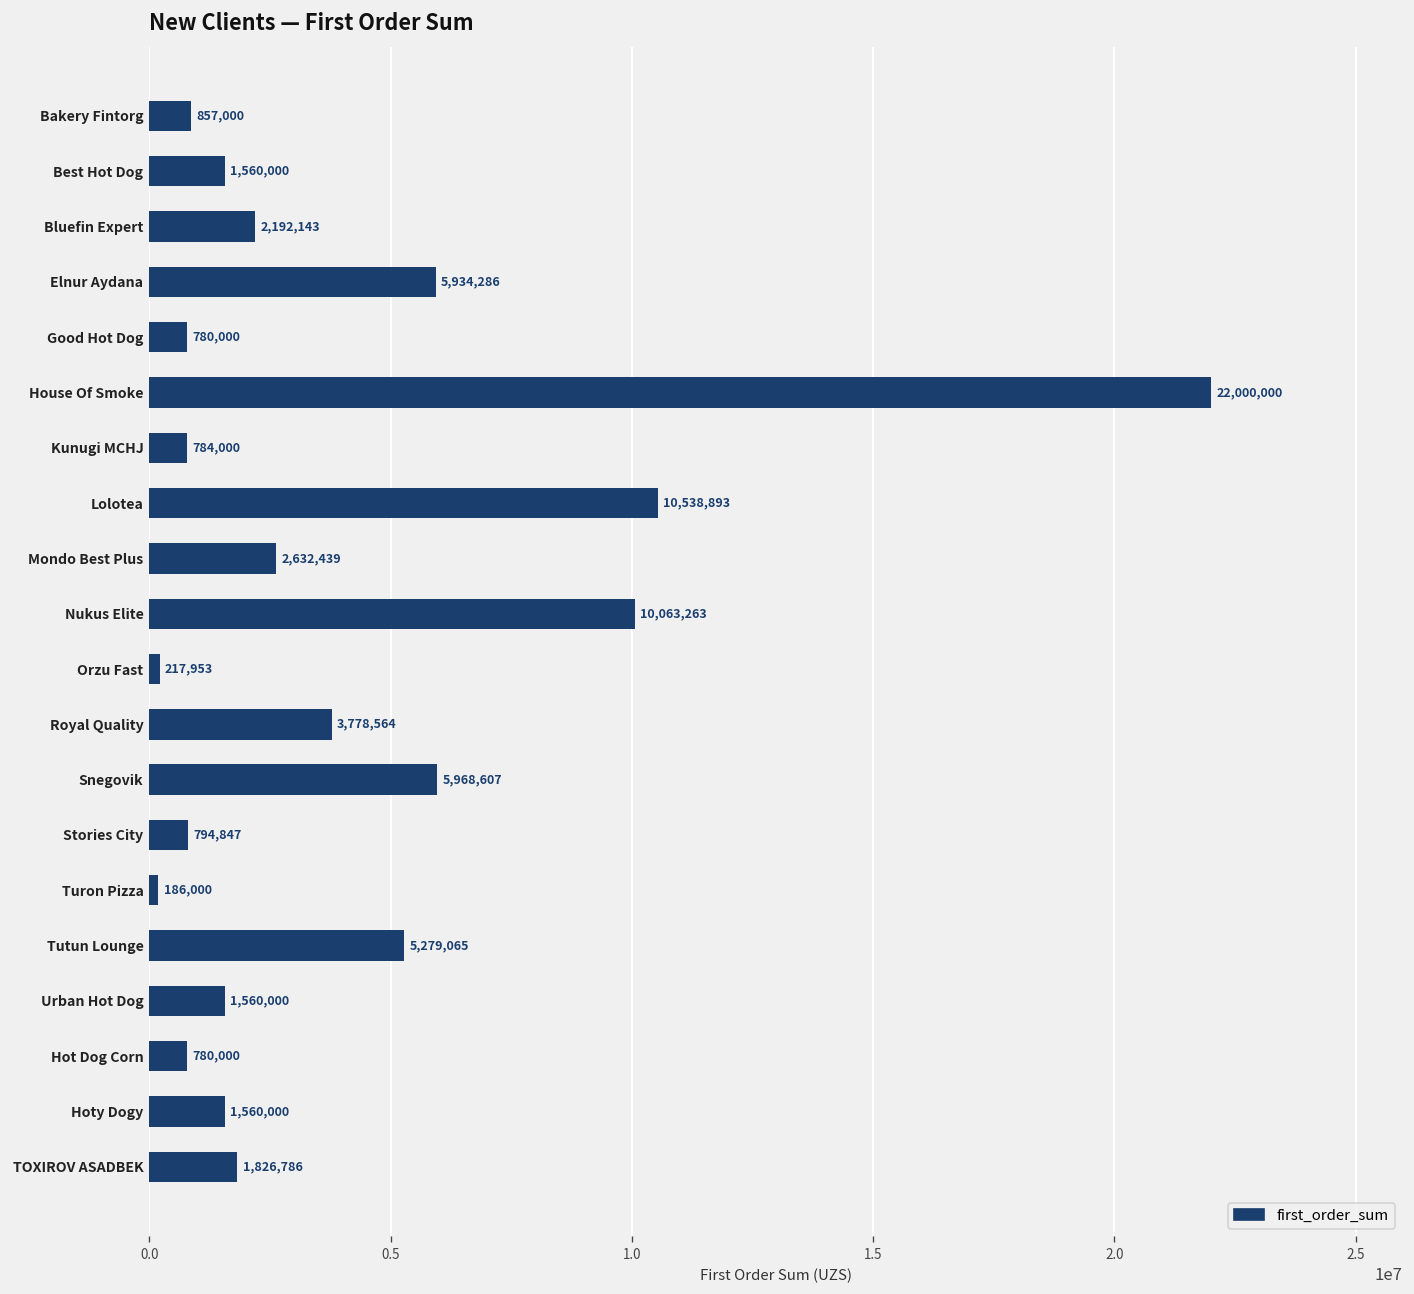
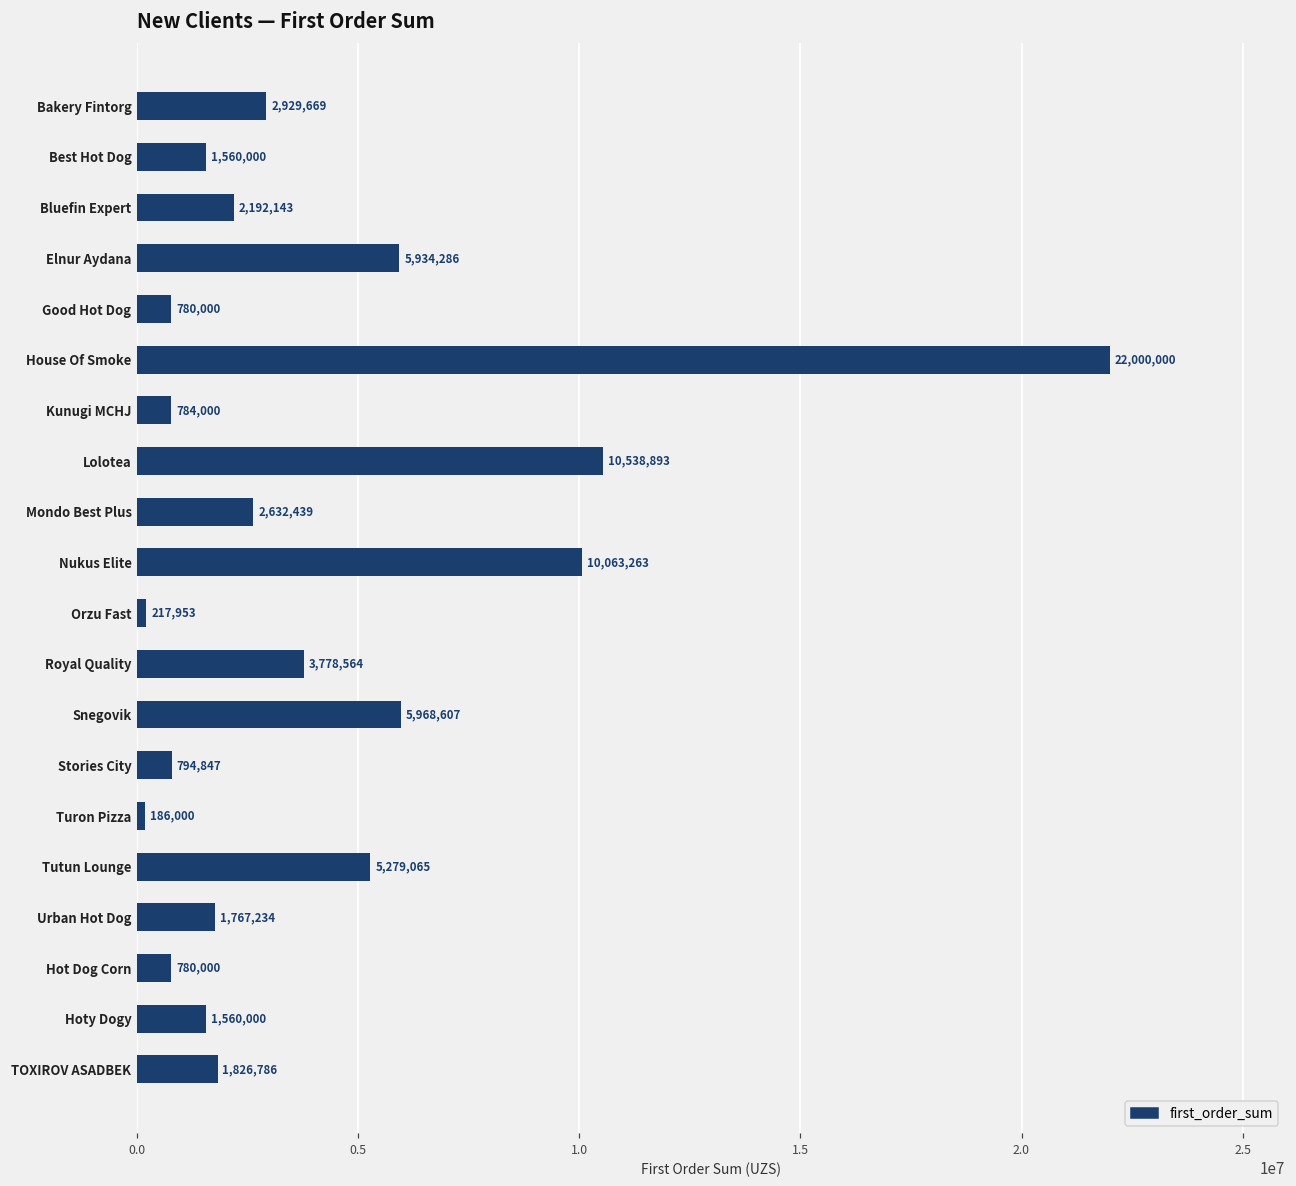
Bakery Fintorg: 857,000 -> 2,929,669
Urban Hot Dog: 1,560,000 -> 1,767,234
